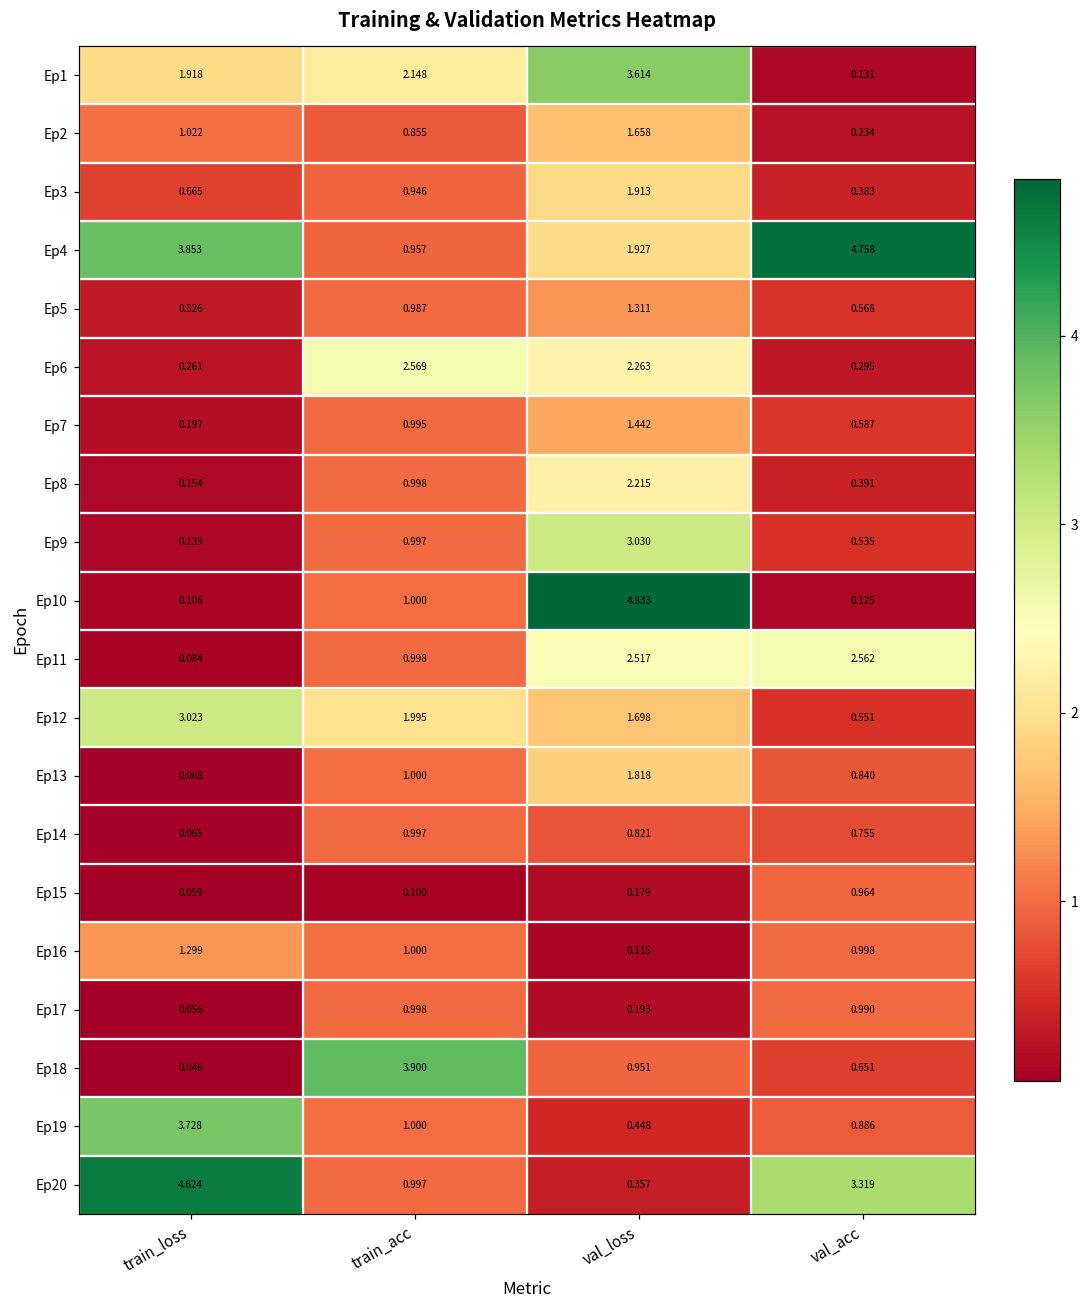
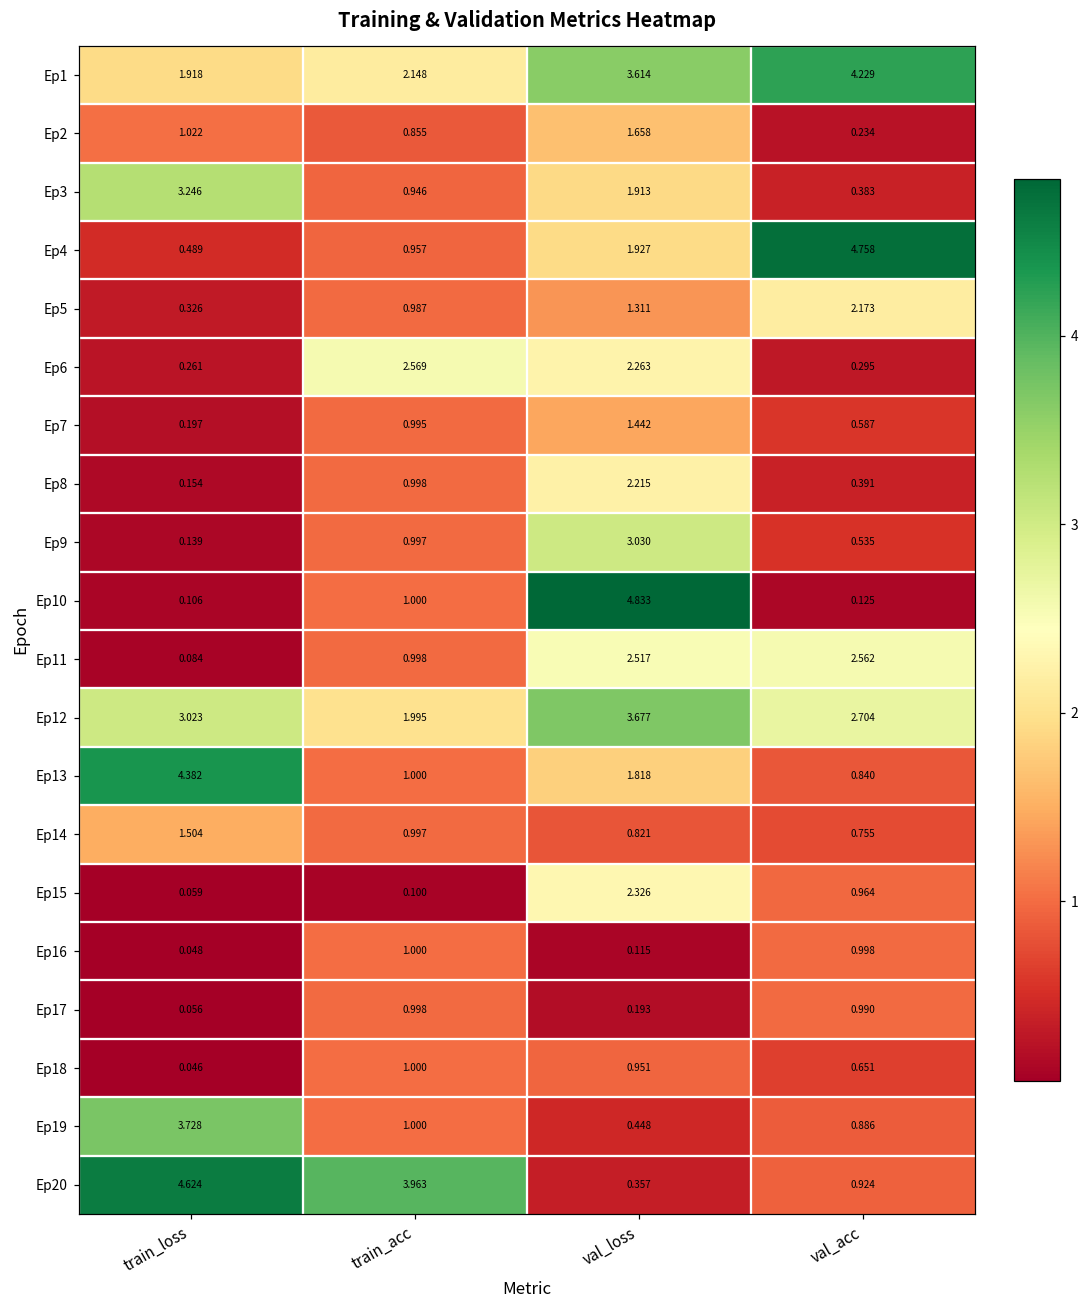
Ep1, val_acc: 0.131 -> 4.229
Ep3, train_loss: 0.665 -> 3.246
Ep4, train_loss: 3.853 -> 0.489
Ep5, val_acc: 0.568 -> 2.173
Ep12, val_loss: 1.698 -> 3.677
Ep12, val_acc: 0.551 -> 2.704
Ep13, train_loss: 0.068 -> 4.382
Ep14, train_loss: 0.065 -> 1.504
Ep15, val_loss: 0.179 -> 2.326
Ep16, train_loss: 1.299 -> 0.048
Ep18, train_acc: 3.900 -> 1.000
Ep20, train_acc: 0.997 -> 3.963
Ep20, val_acc: 3.319 -> 0.924
